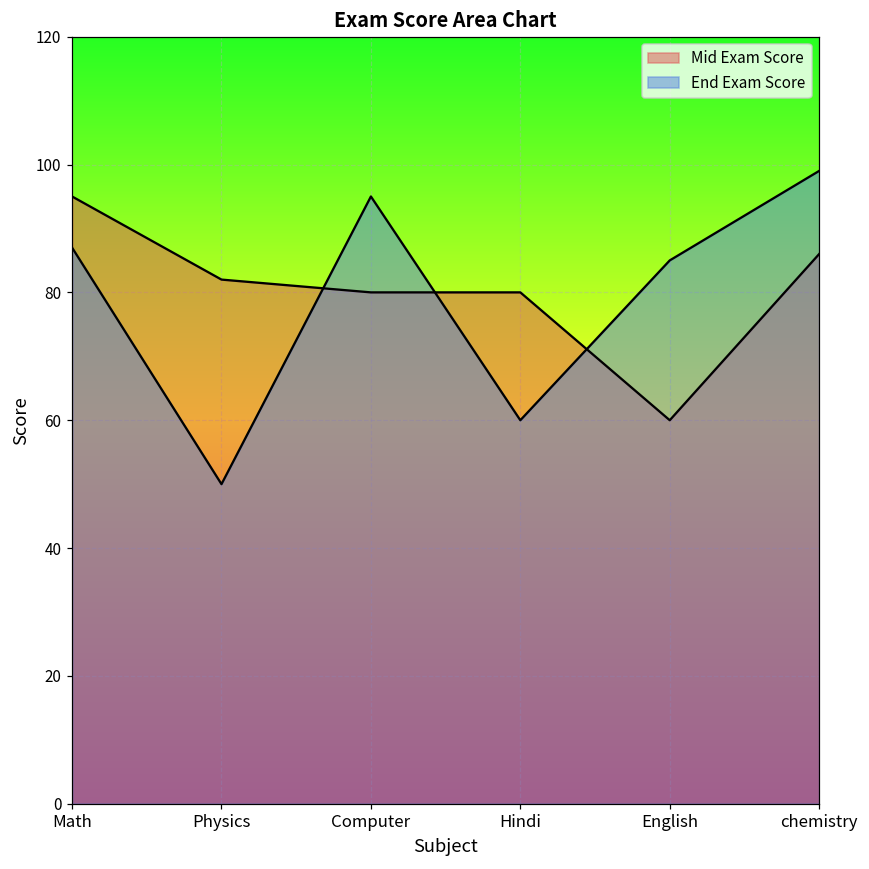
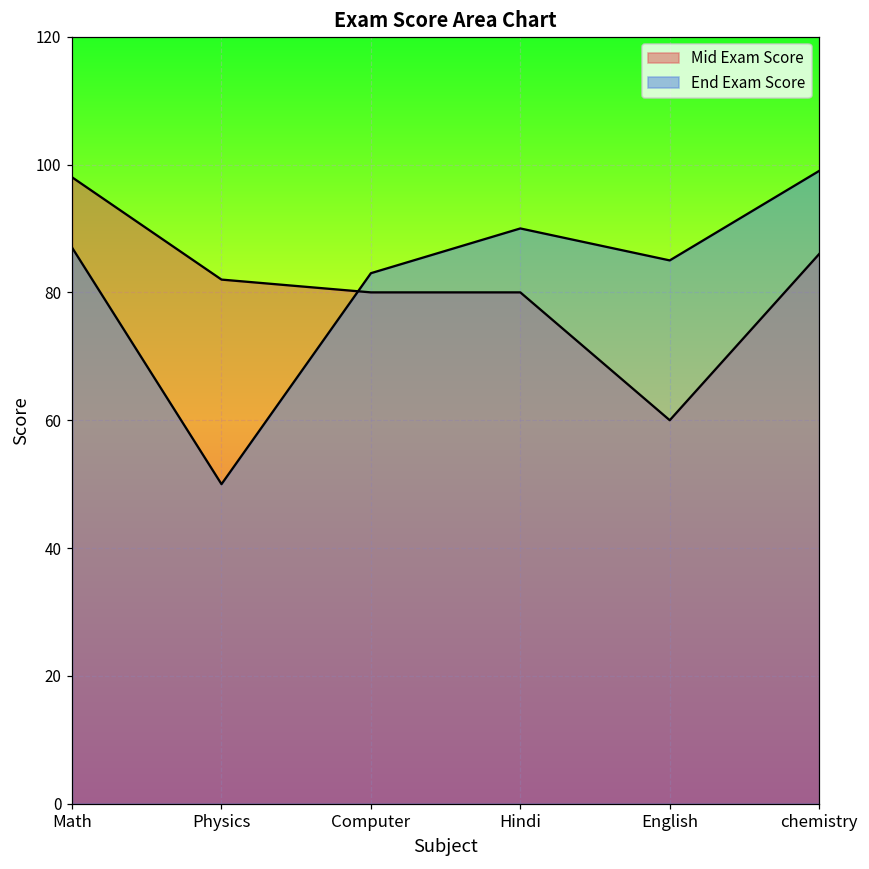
Mid Exam Score, Math: 95 -> 98
End Exam Score, Computer: 95 -> 83
End Exam Score, Hindi: 60 -> 90
